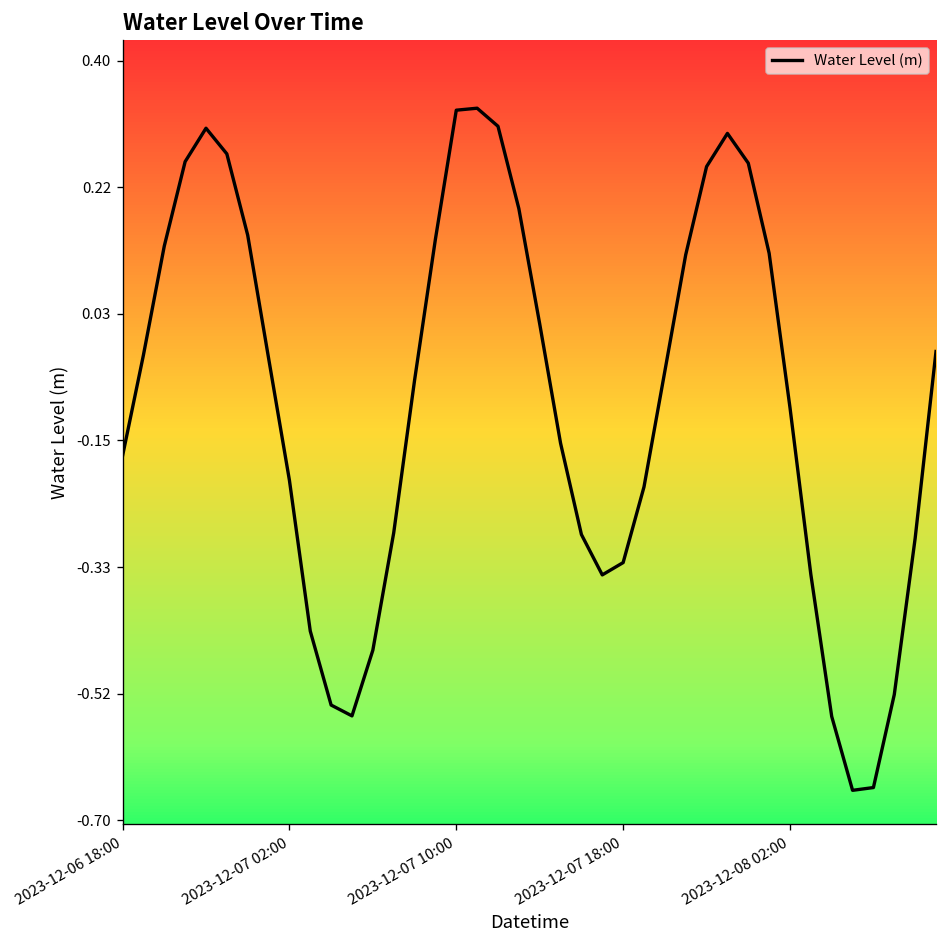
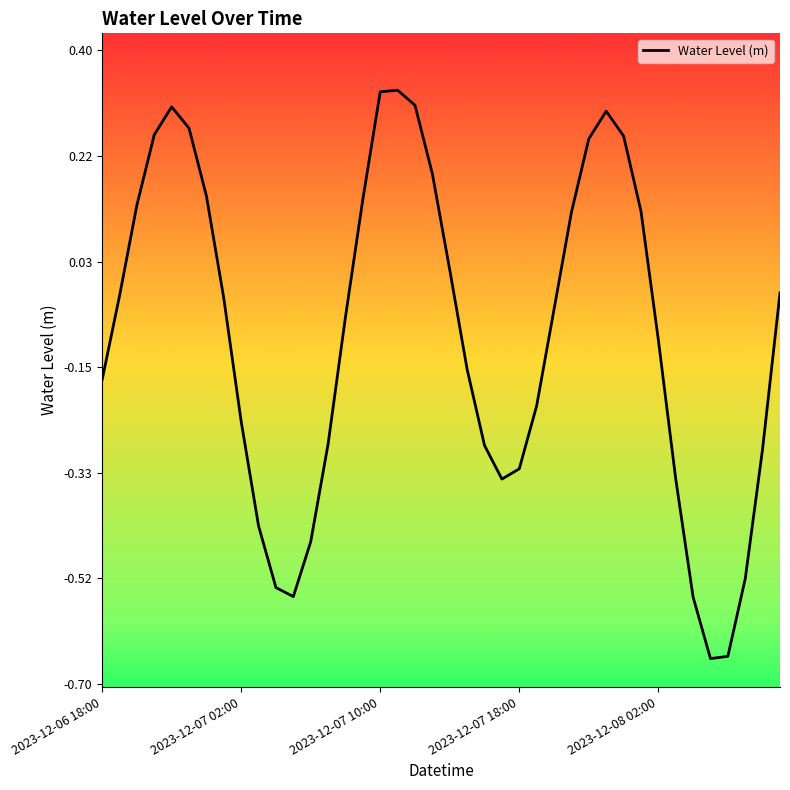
2023-12-07 02:00: -0.21 -> -0.24
